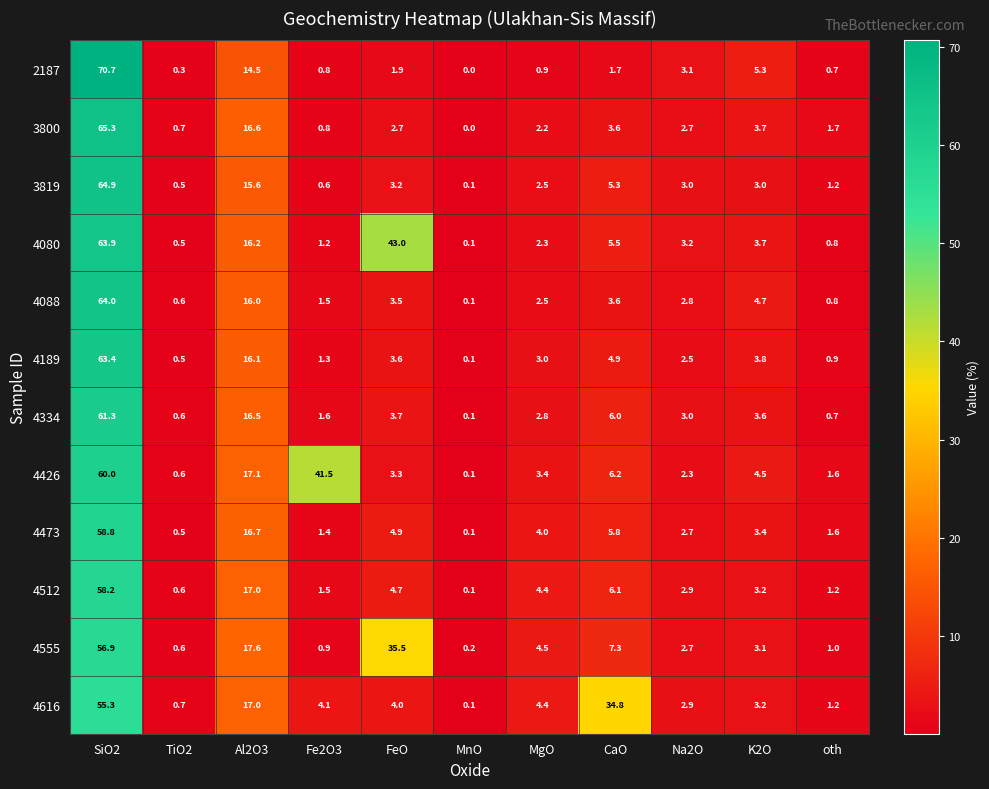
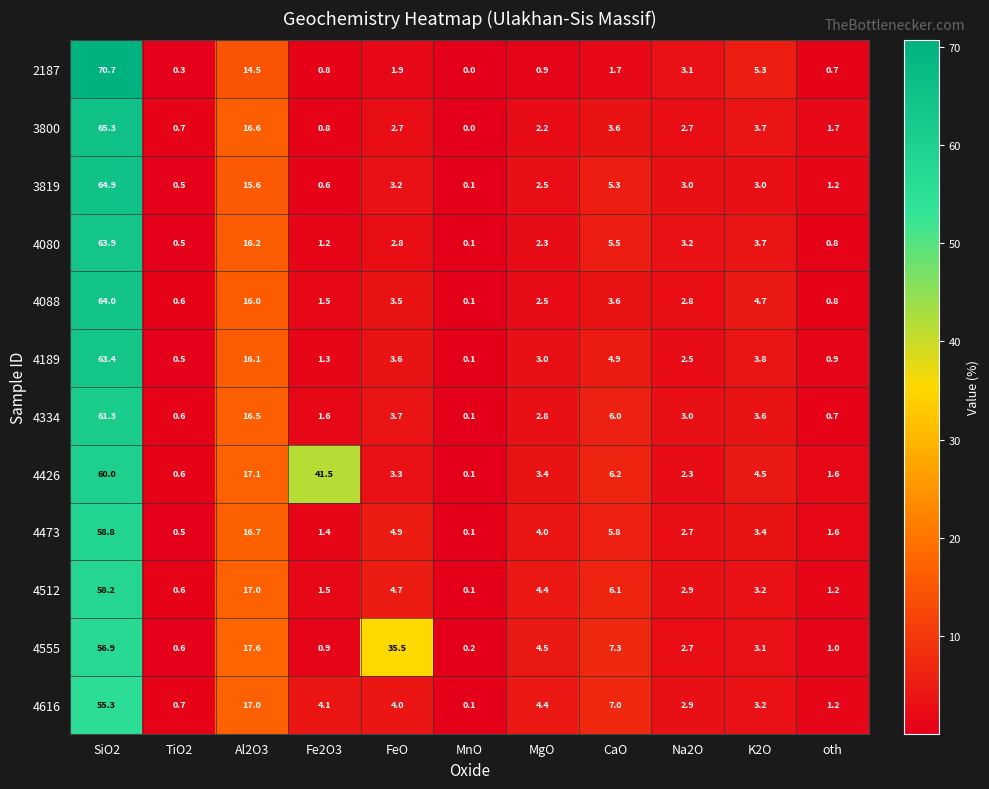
4080, FeO: 43.0 -> 2.8
4616, CaO: 34.8 -> 7.0
